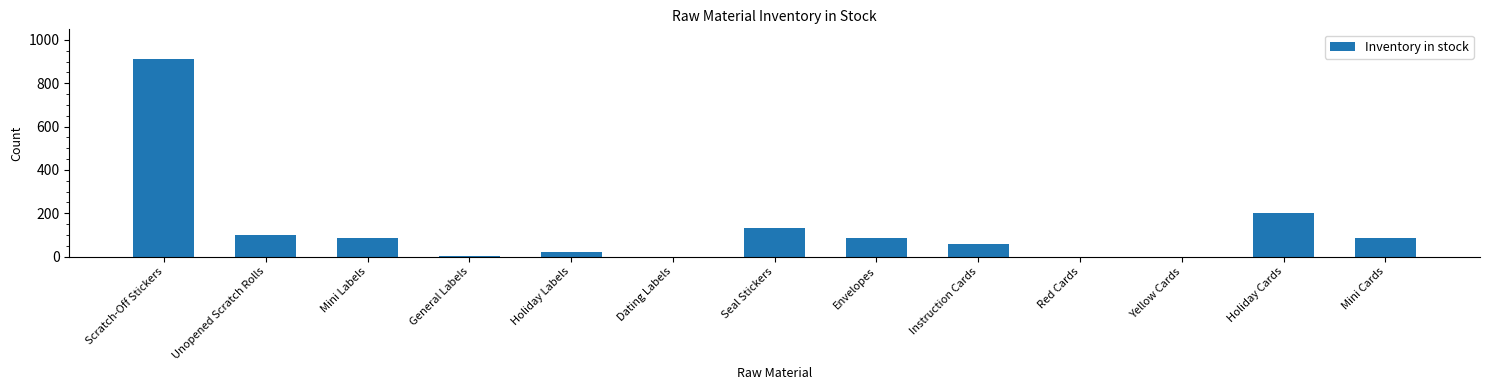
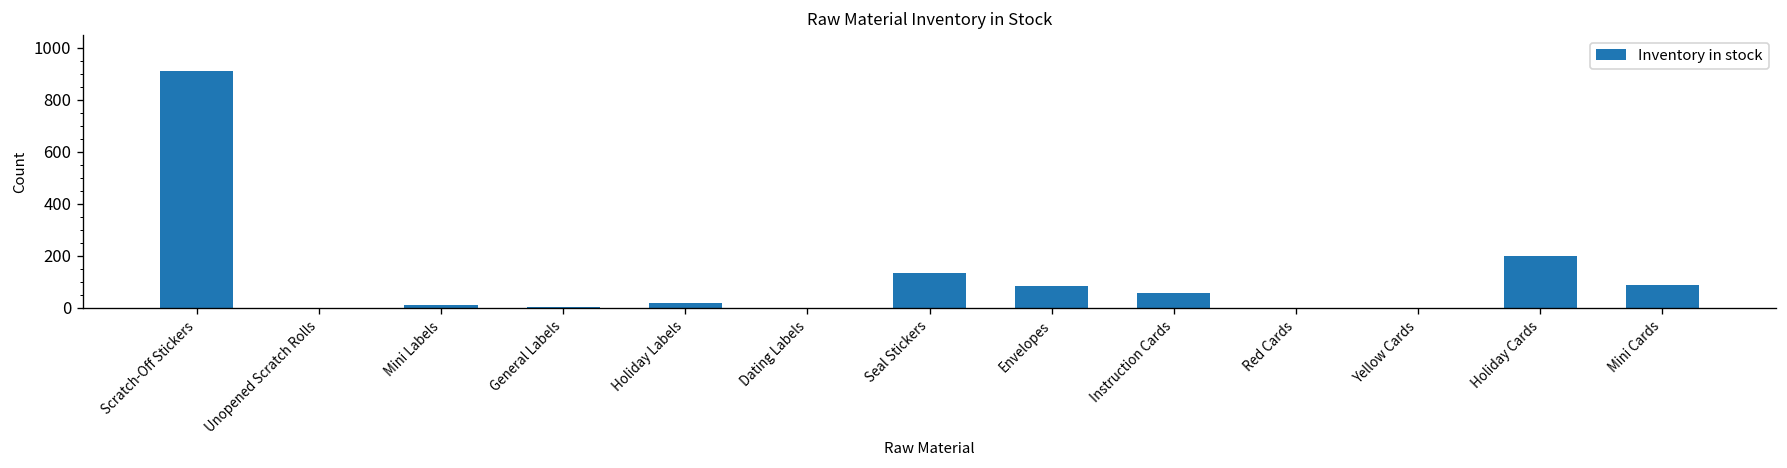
Unopened Scratch Rolls: 100 -> 0
Mini Labels: 90 -> 10
